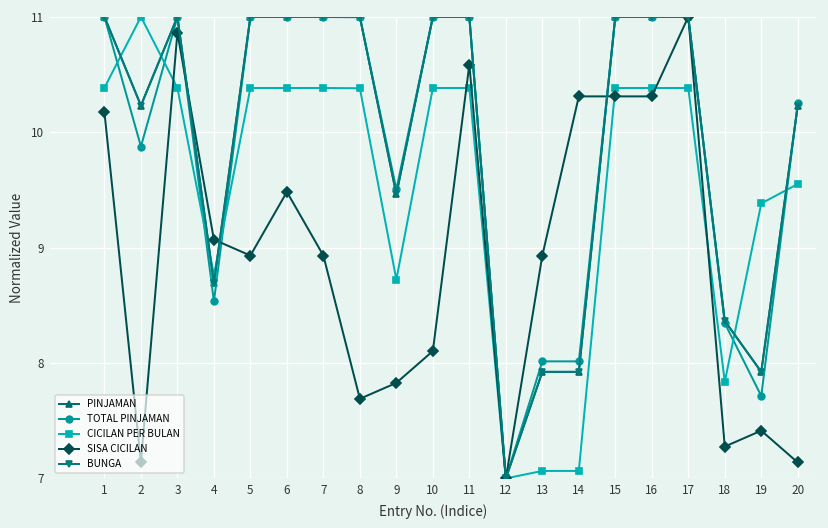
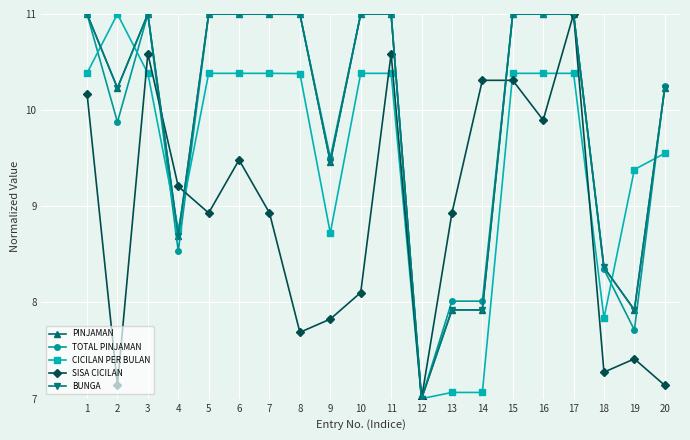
SISA CICILAN, 3: 10.9 -> 10.6
SISA CICILAN, 4: 9.1 -> 9.2
SISA CICILAN, 16: 10.3 -> 9.9
